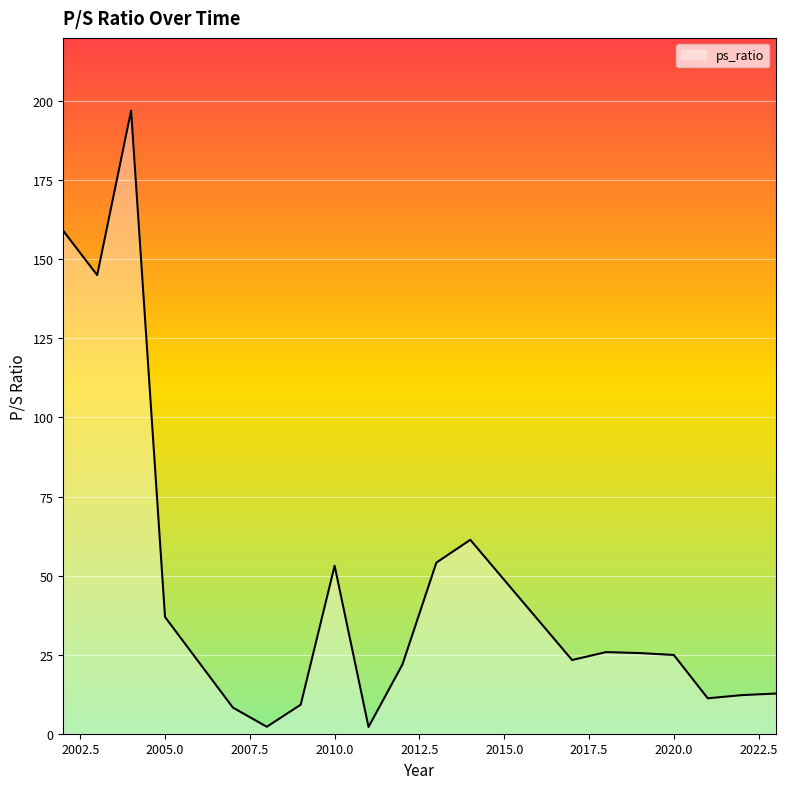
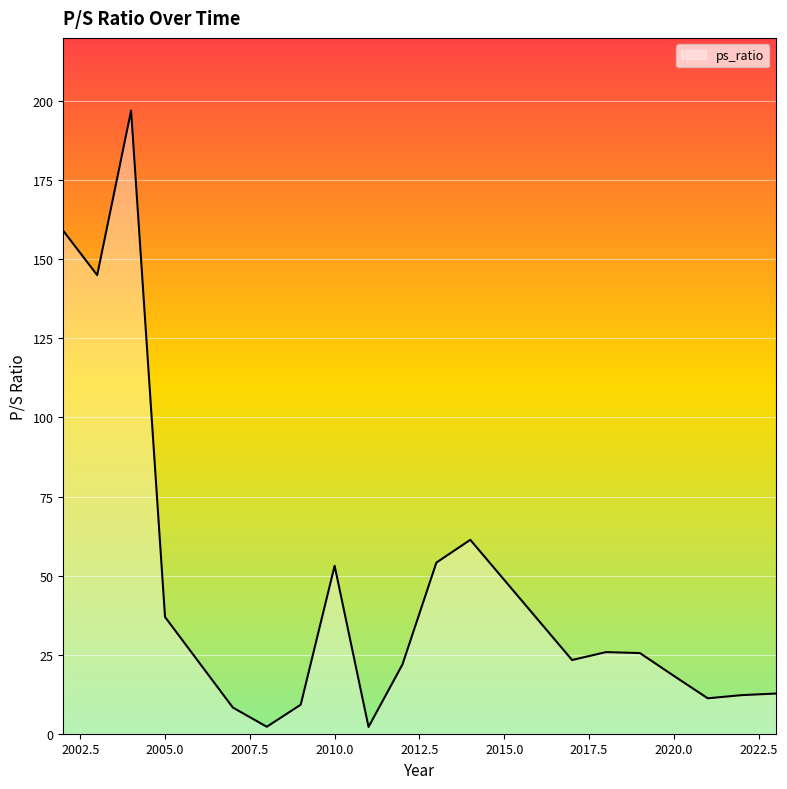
2020.0: 25 -> 18
